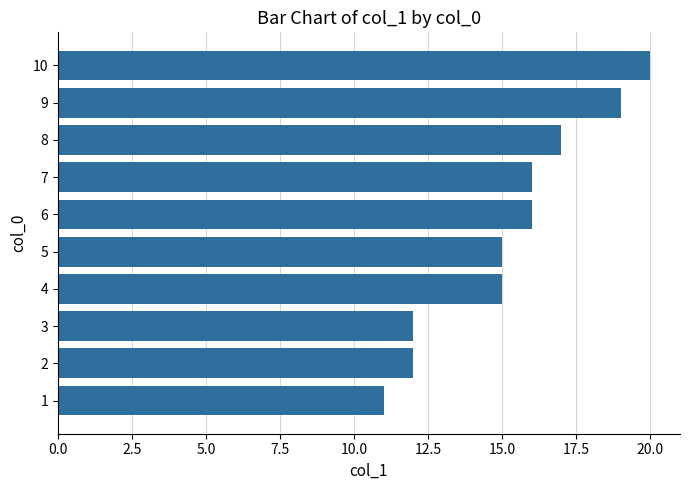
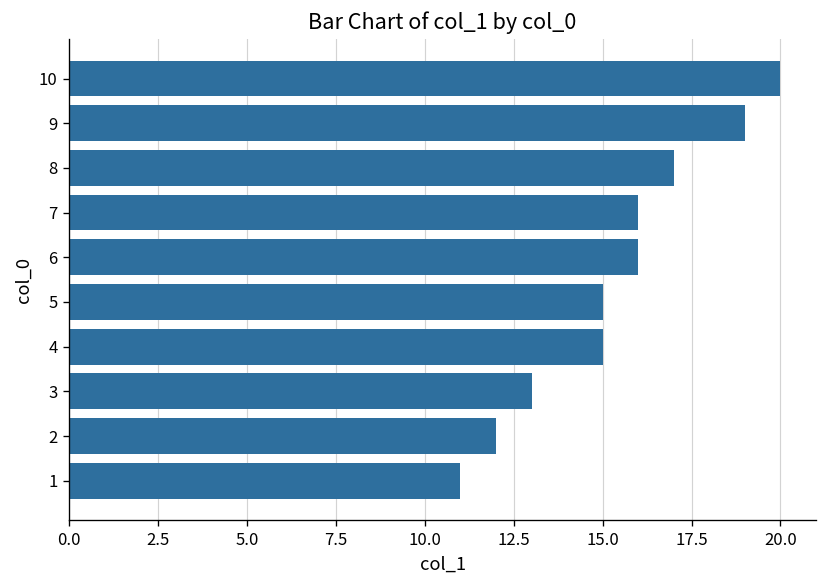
3: 12 -> 13
